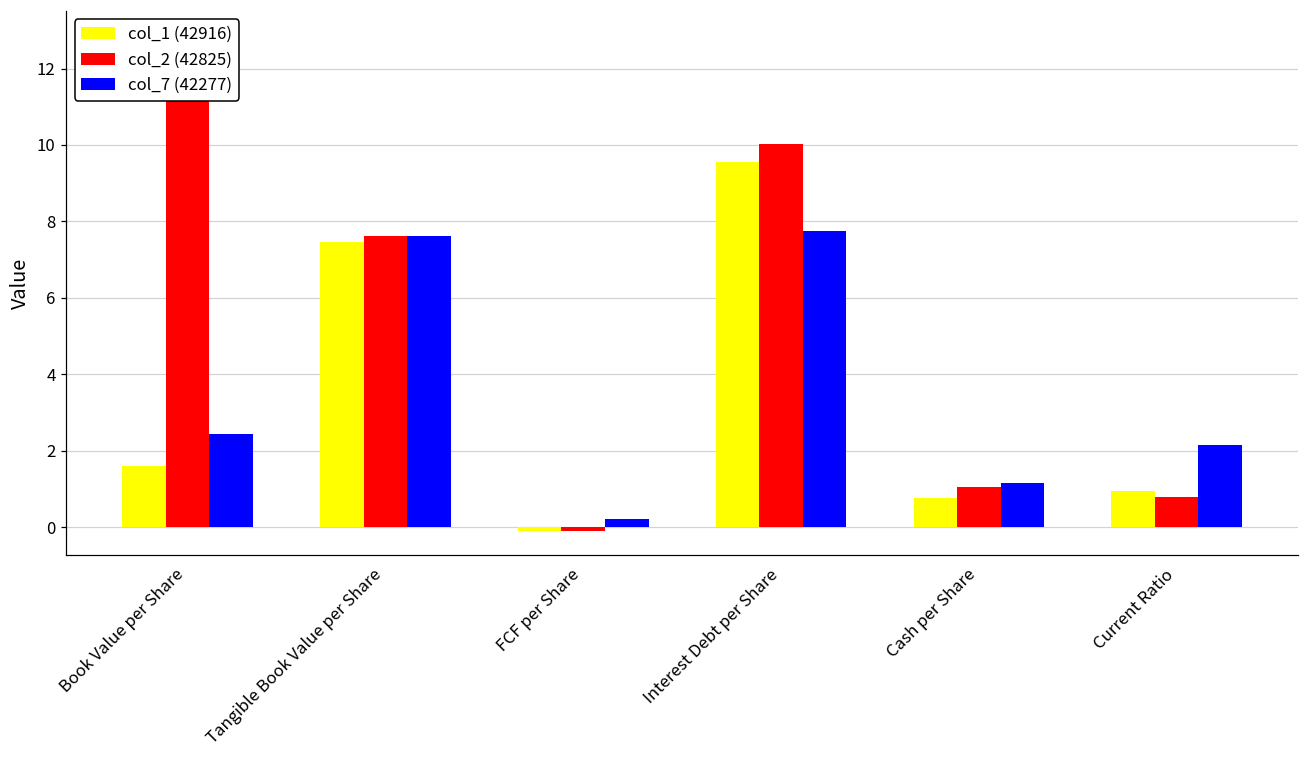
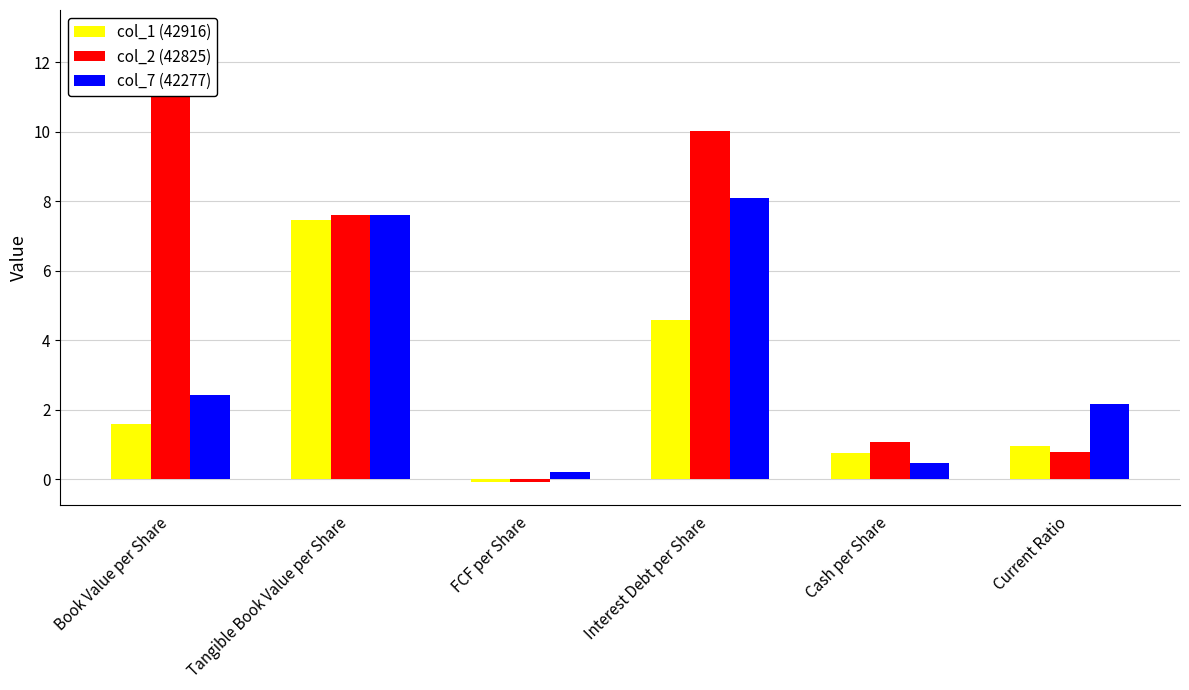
col_1 (42916), Interest Debt per Share: 9.5 -> 4.6
col_7 (42277), Interest Debt per Share: 7.8 -> 8.1
col_7 (42277), Cash per Share: 1.2 -> 0.5
